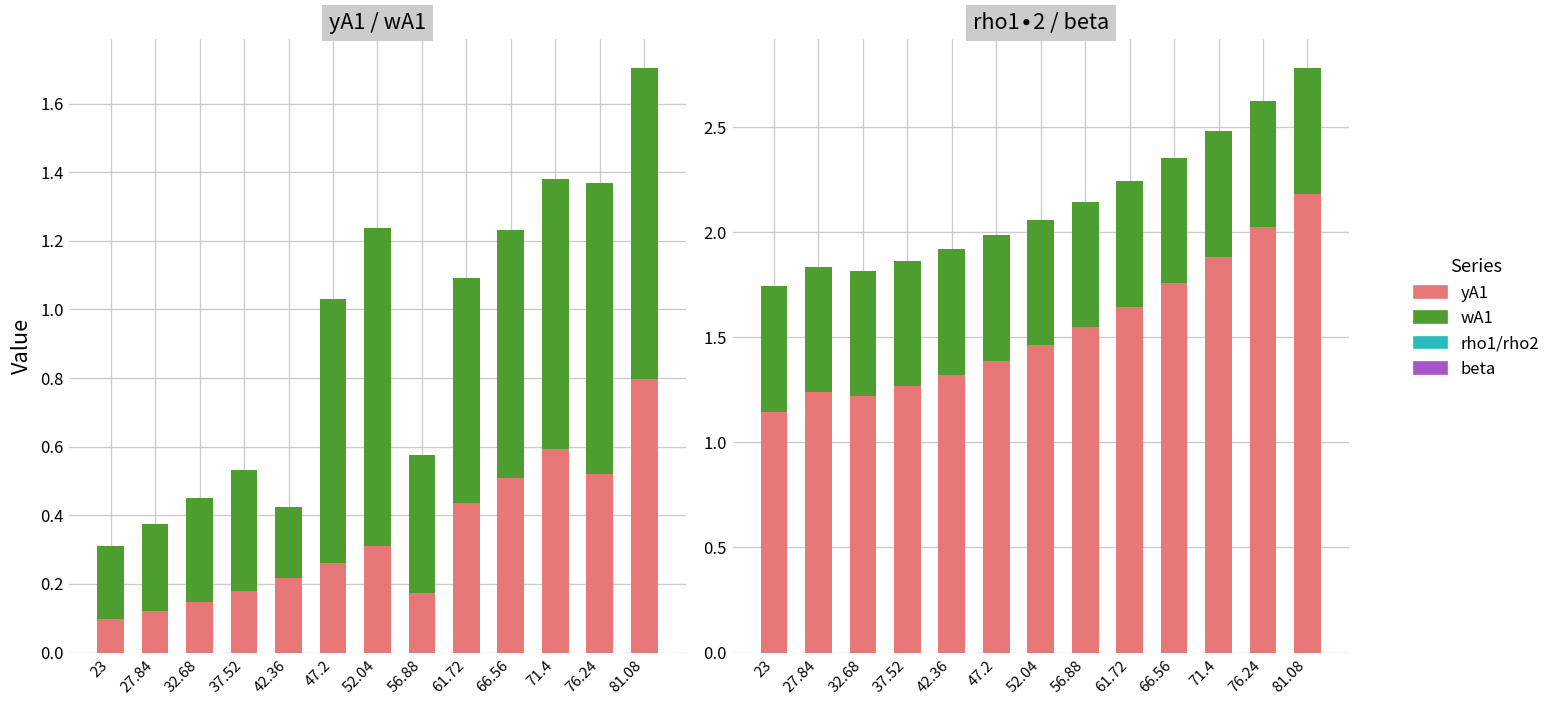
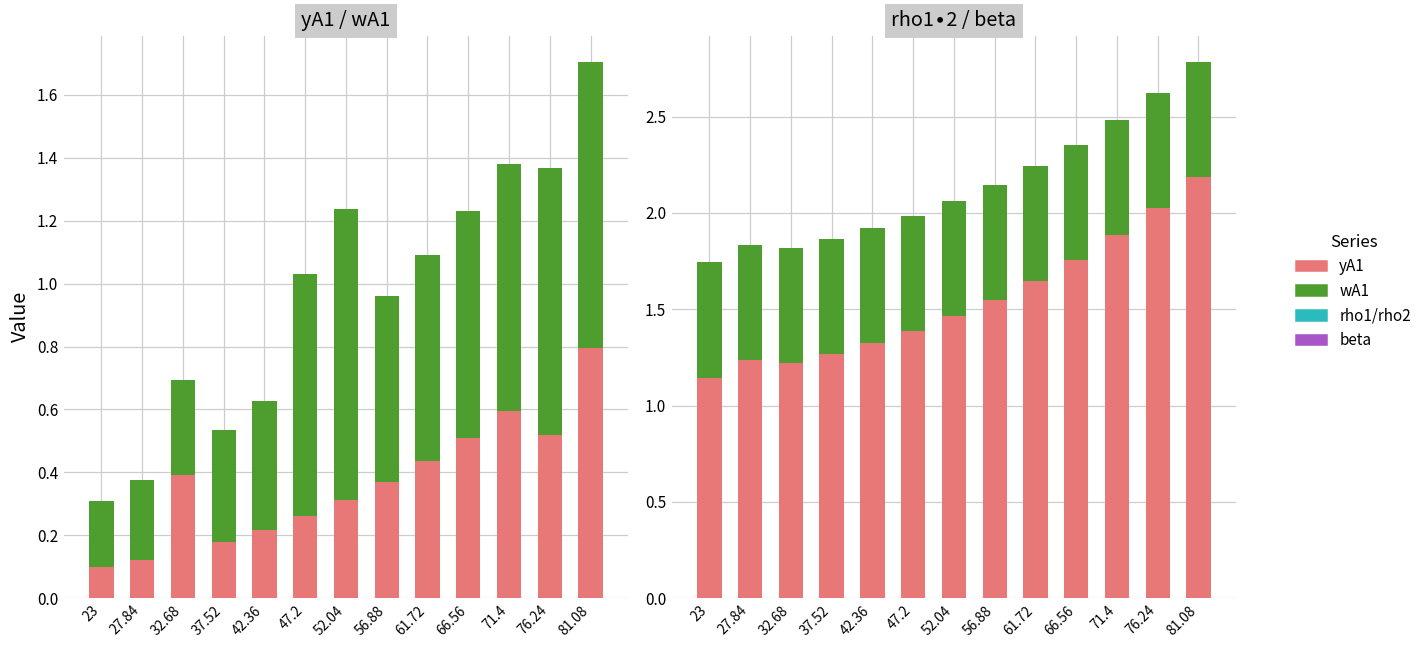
yA1 / wA1, yA1, 32.68: 0.15 -> 0.39
yA1 / wA1, wA1, 42.36: 0.21 -> 0.41
yA1 / wA1, yA1, 56.88: 0.17 -> 0.37
yA1 / wA1, wA1, 56.88: 0.40 -> 0.59
